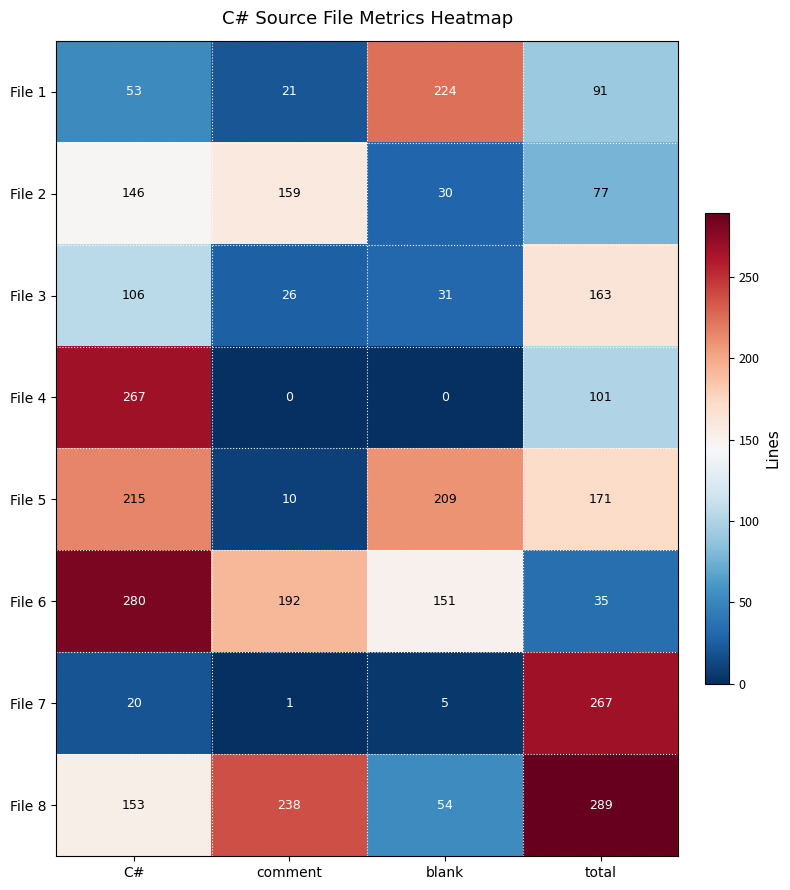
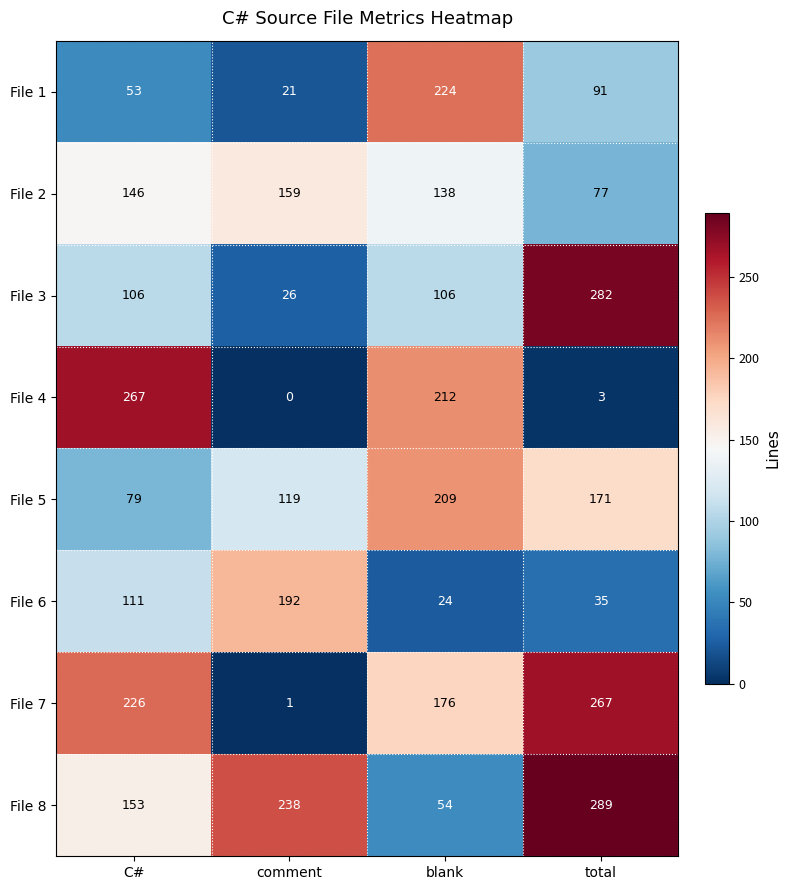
File 2, blank: 30 -> 138
File 3, blank: 31 -> 106
File 3, total: 163 -> 282
File 4, blank: 0 -> 212
File 4, total: 101 -> 3
File 5, C#: 215 -> 79
File 5, comment: 10 -> 119
File 6, C#: 280 -> 111
File 6, blank: 151 -> 24
File 7, C#: 20 -> 226
File 7, blank: 5 -> 176
